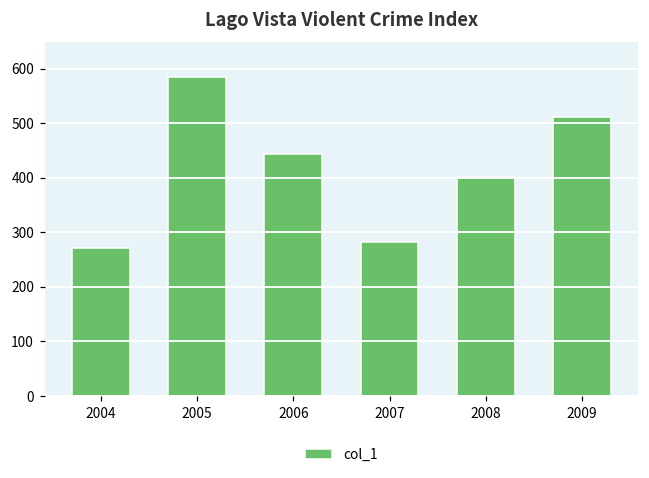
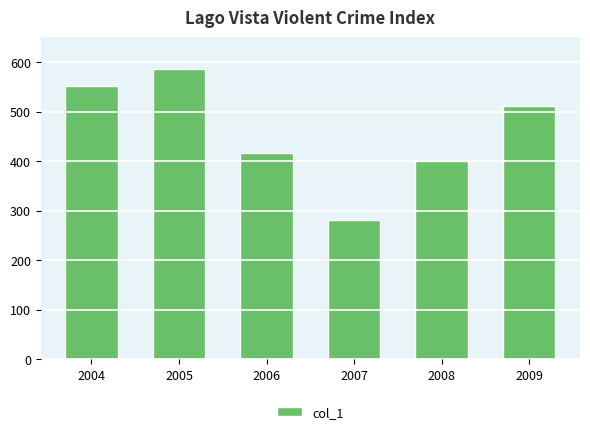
2004: 270 -> 550
2006: 440 -> 420
